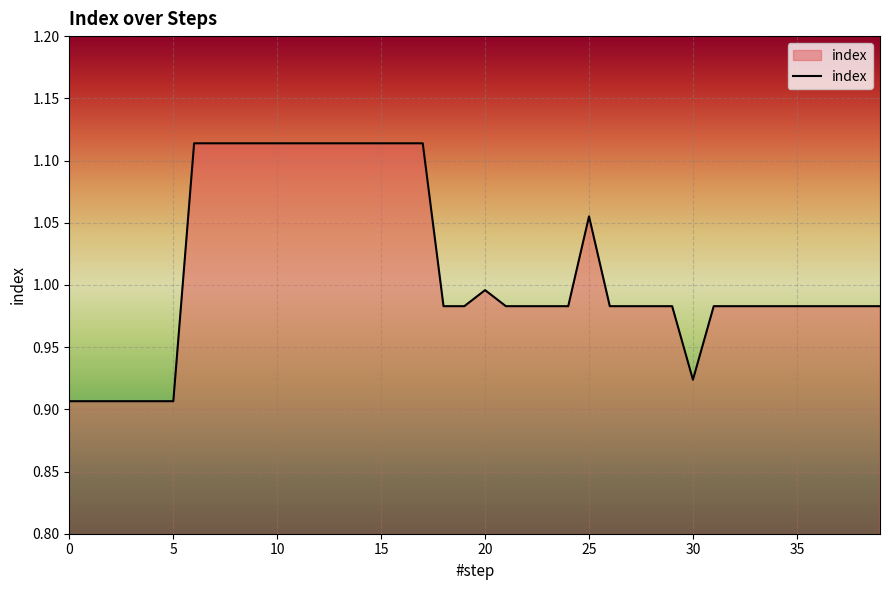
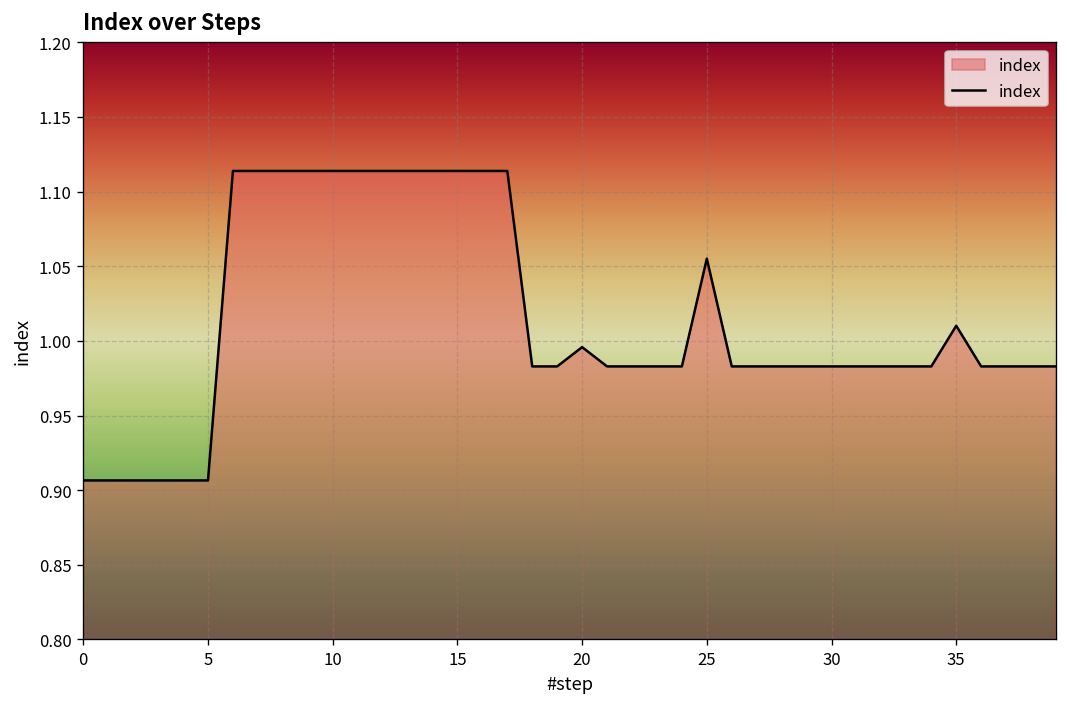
30: 0.924 -> 0.983
35: 0.983 -> 1.010
